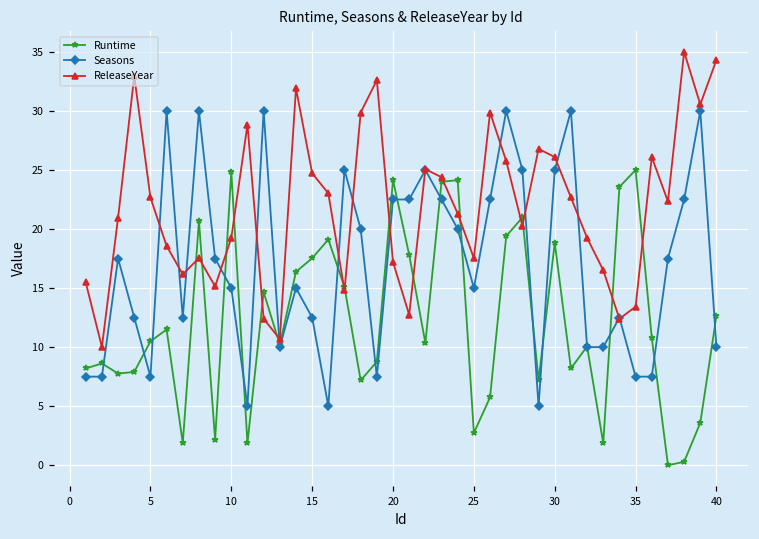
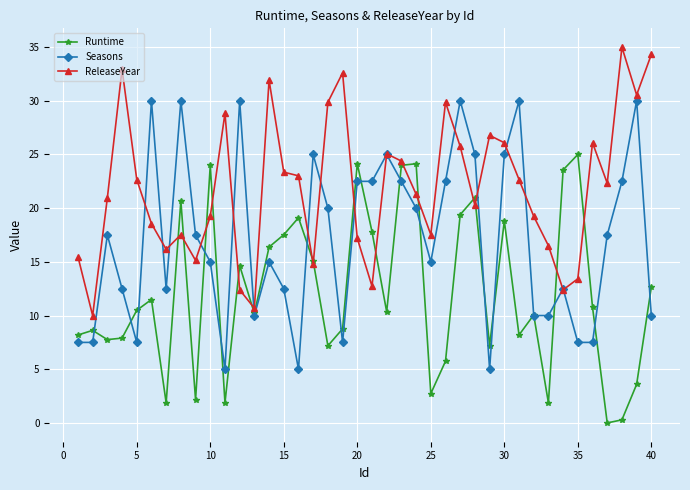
Runtime, 10: 24.9 -> 24.0
ReleaseYear, 15: 24.7 -> 23.4
